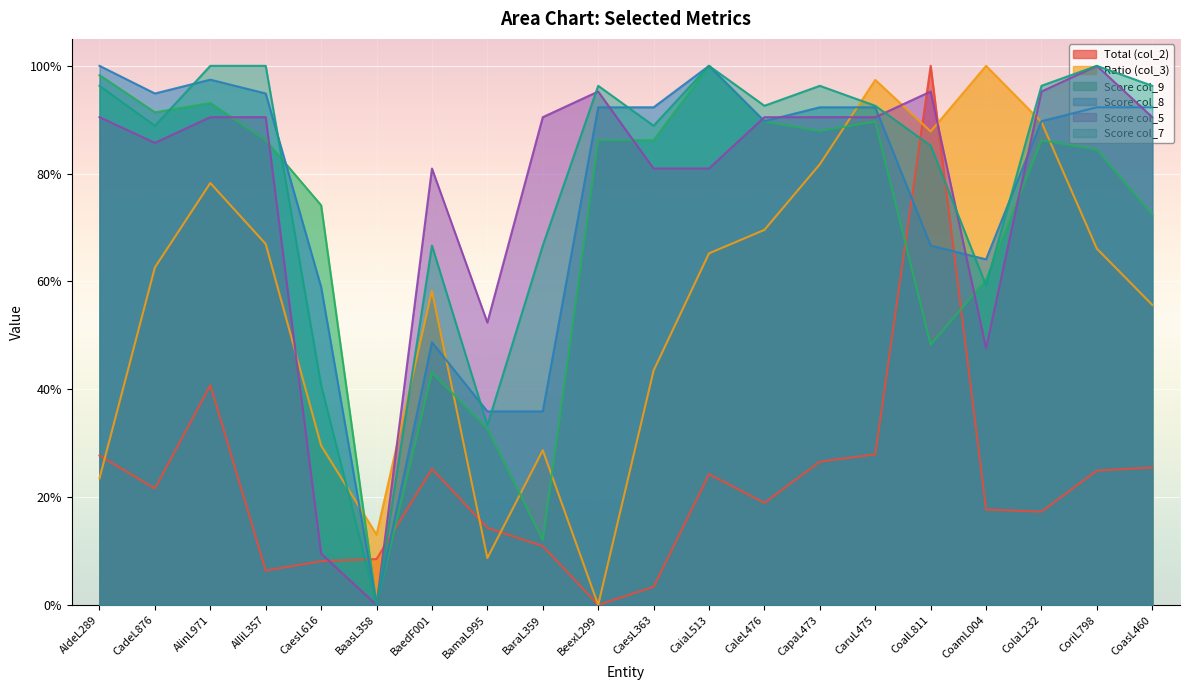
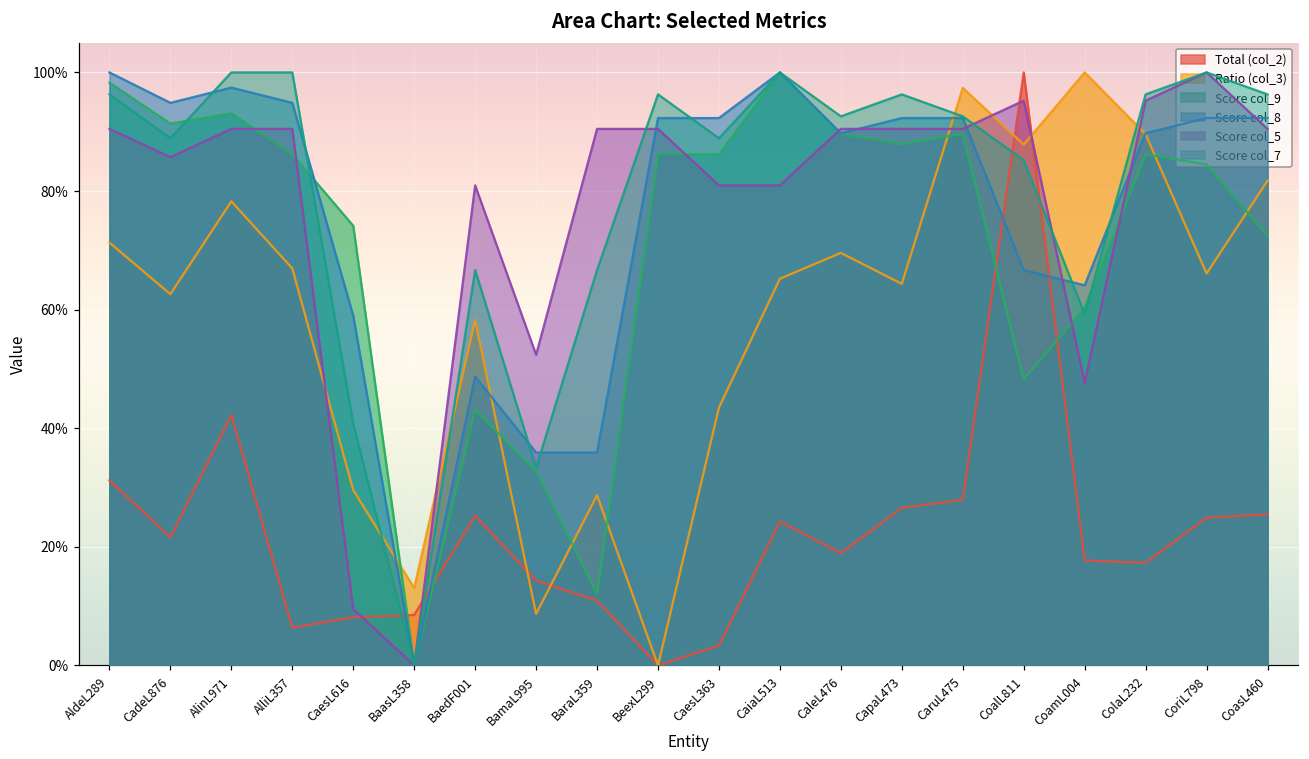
Total (col_2), AldeL289: 28% -> 31%
Ratio (col_3), AldeL289: 23% -> 71%
Total (col_2), AlinL971: 41% -> 42%
Score col_5, BeexL299: 95% -> 90%
Ratio (col_3), CapaL473: 82% -> 64%
Ratio (col_3), CoasL460: 56% -> 82%
